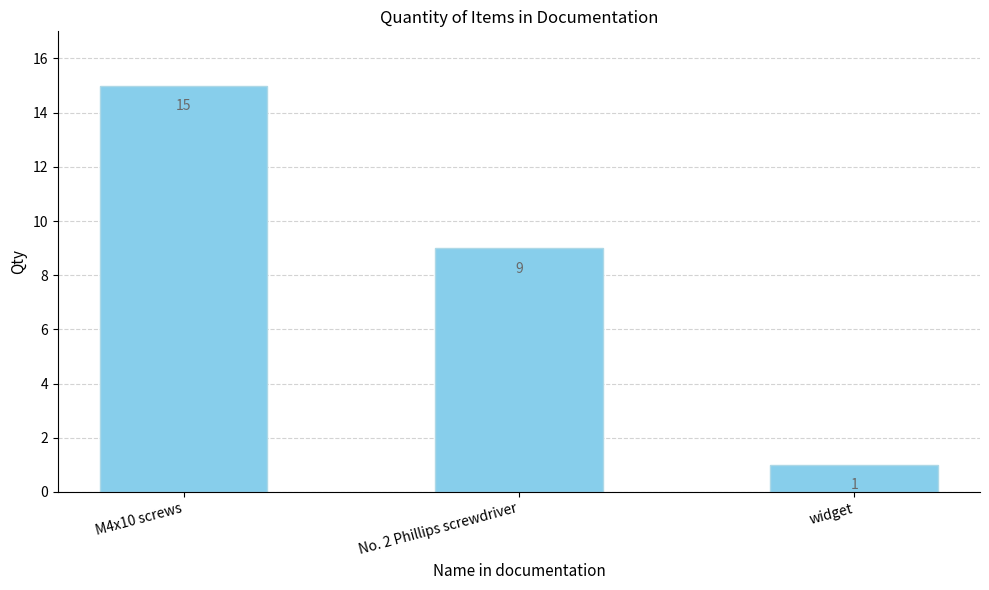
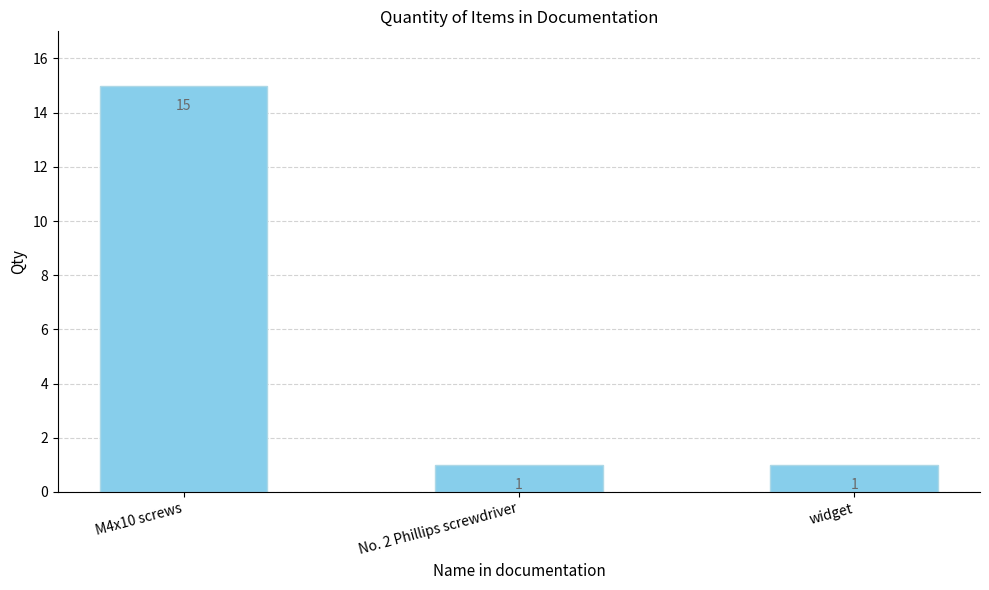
No. 2 Phillips screwdriver: 9 -> 1
